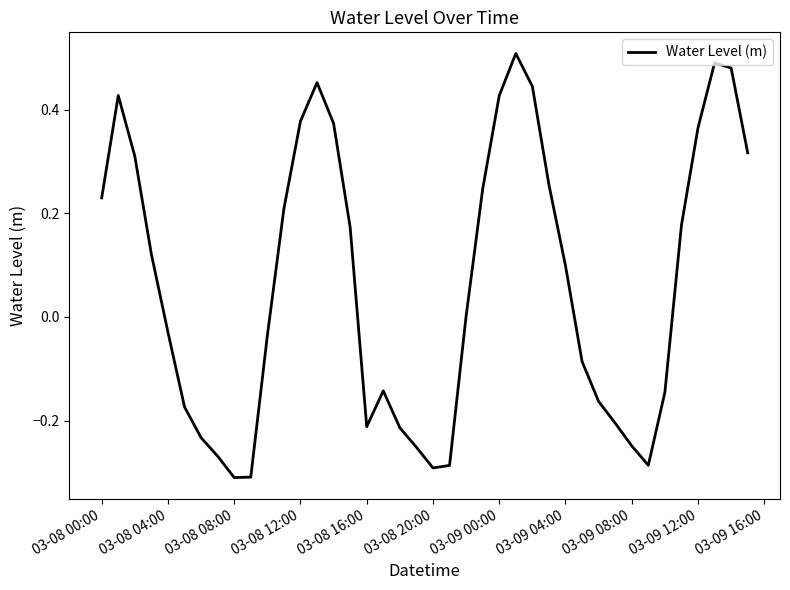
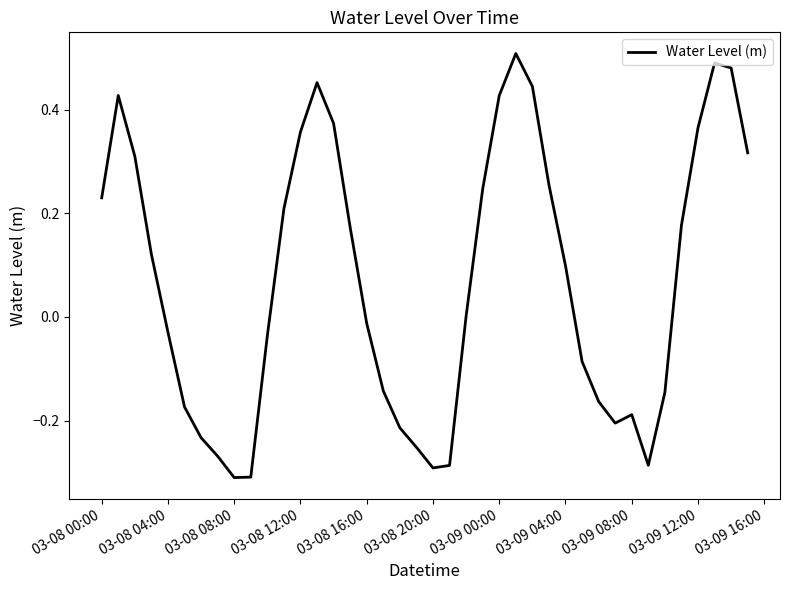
03-08 12:00: 0.38 -> 0.36
03-08 16:00: -0.21 -> -0.01
03-09 08:00: -0.25 -> -0.19
